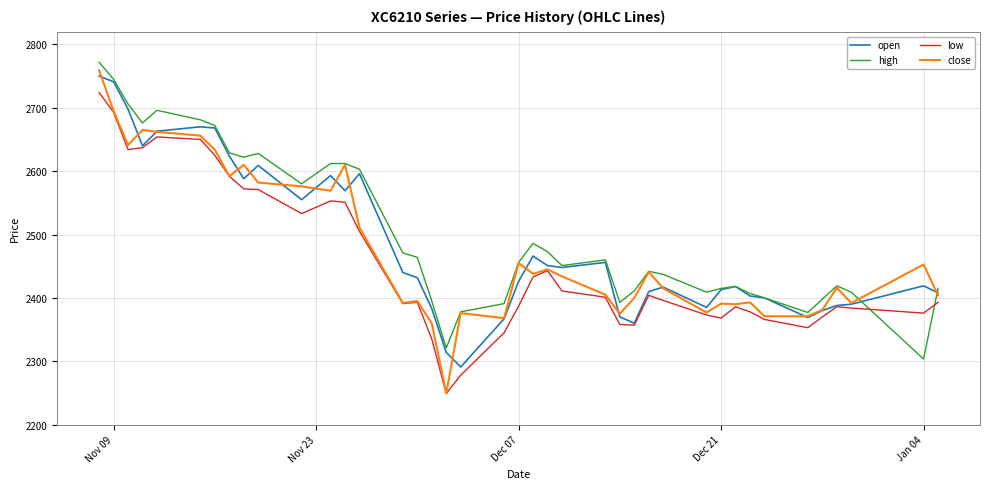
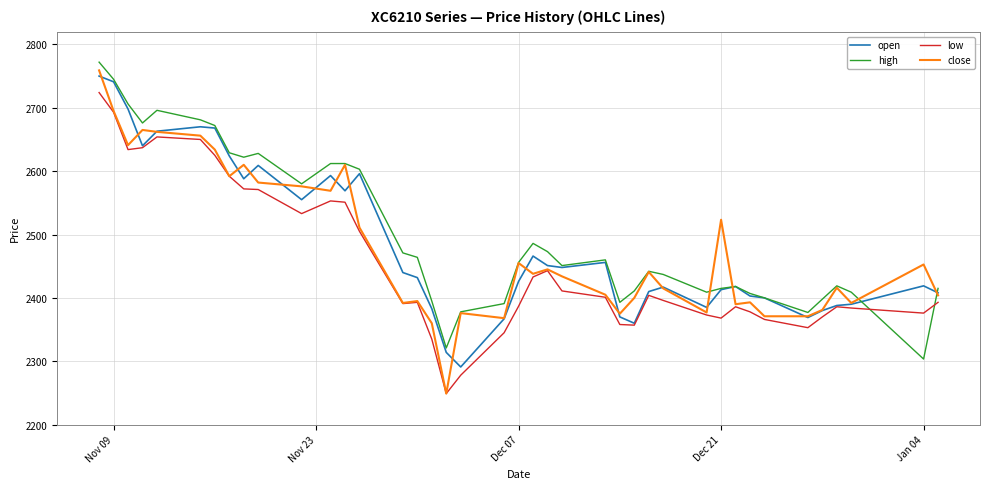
close, Dec 21: 2390 -> 2520
